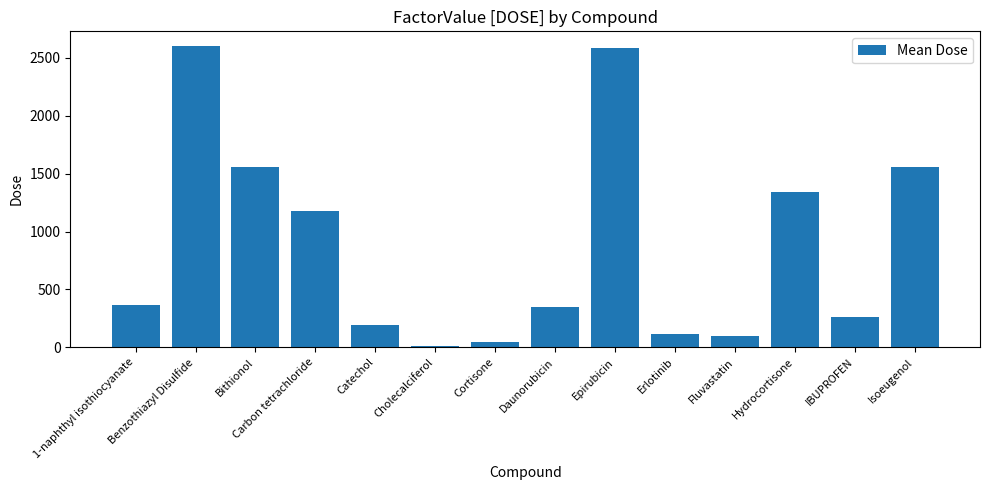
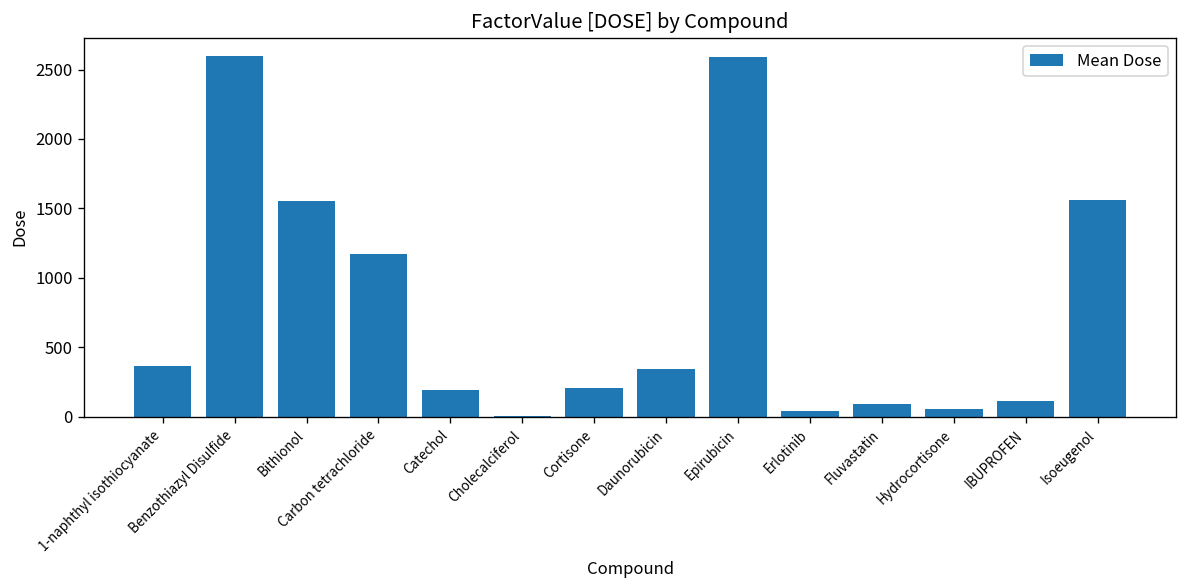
Cortisone: 50 -> 210
Erlotinib: 120 -> 40
Hydrocortisone: 1340 -> 60
IBUPROFEN: 260 -> 120
